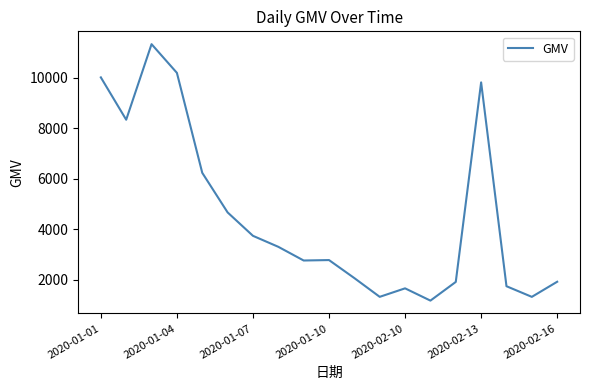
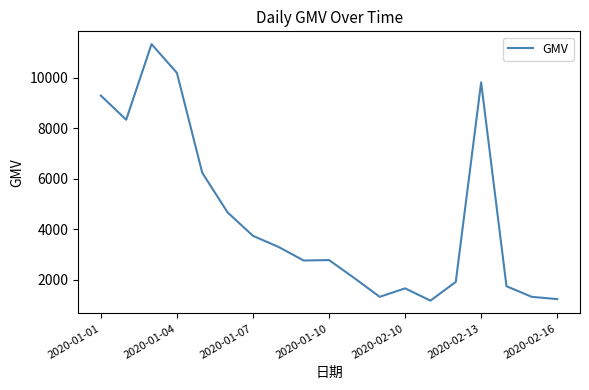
2020-01-01: 10000 -> 9300
2020-02-16: 1900 -> 1200
